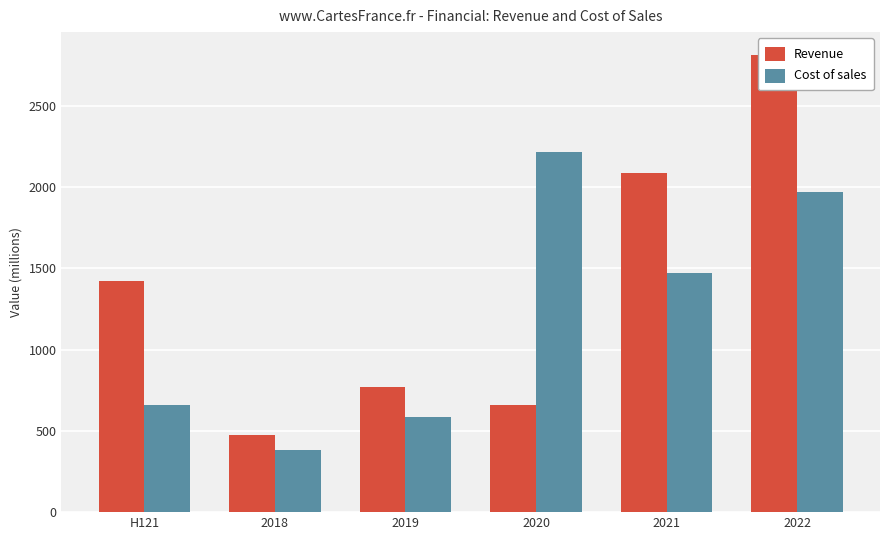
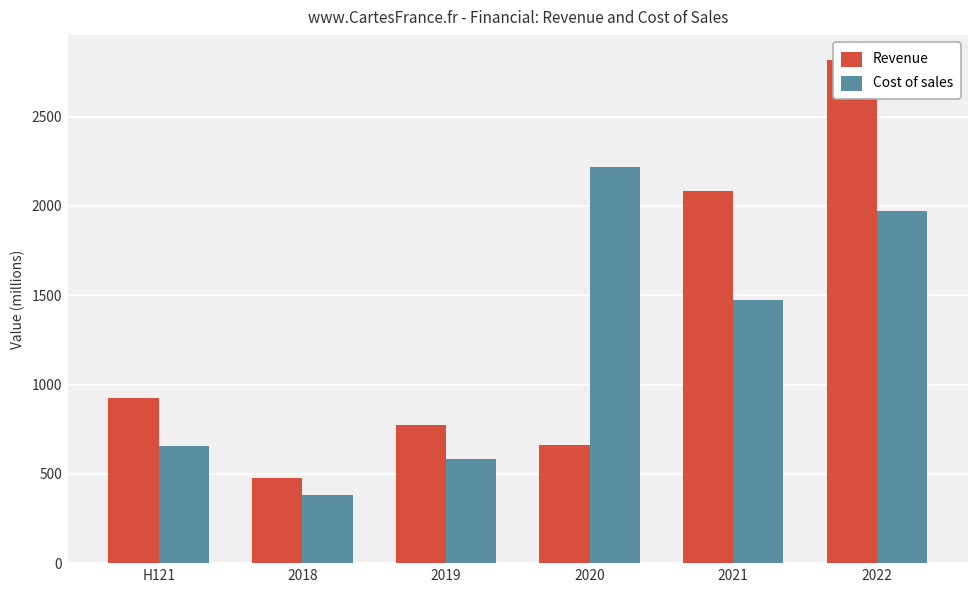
Revenue, H121: 1430 -> 920
